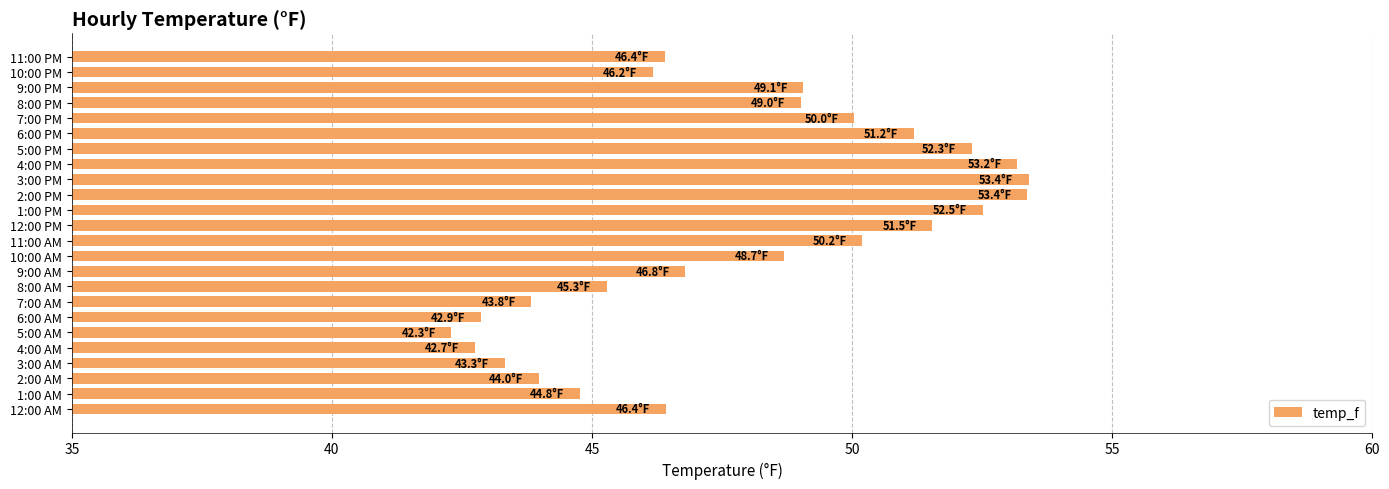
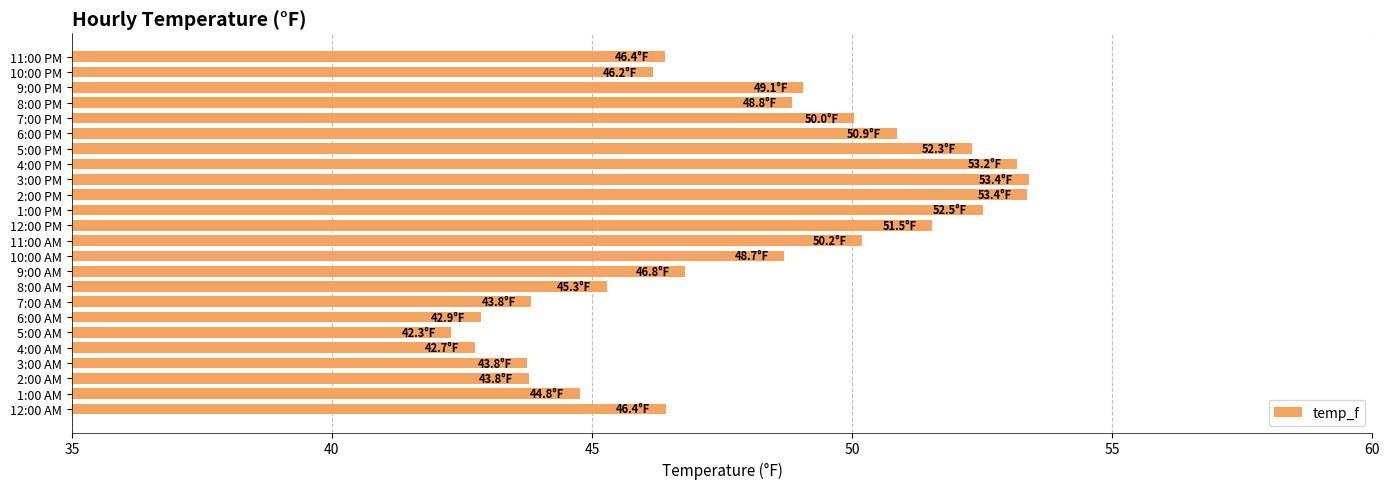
8:00 PM: 49.0°F -> 48.8°F
6:00 PM: 51.2°F -> 50.9°F
3:00 AM: 43.3°F -> 43.8°F
2:00 AM: 44.0°F -> 43.8°F
